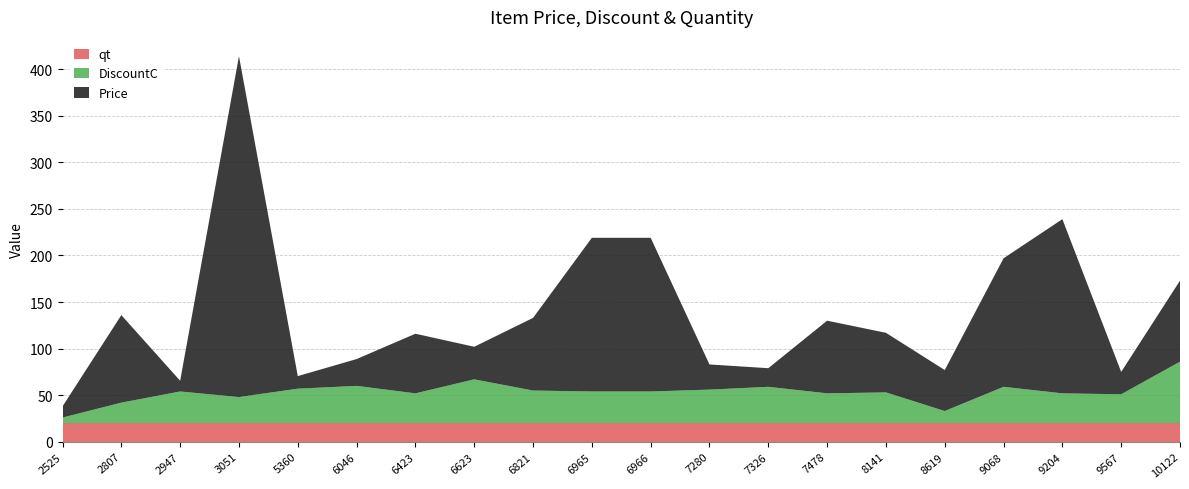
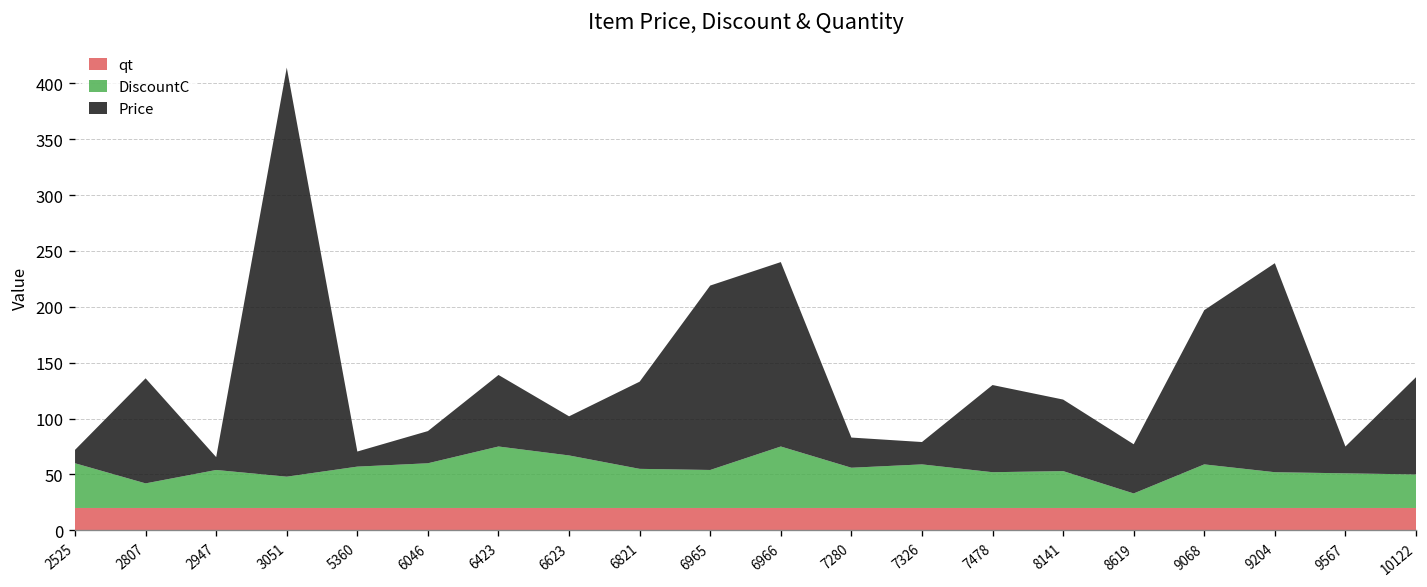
DiscountC, 2525: 10 -> 40
DiscountC, 6423: 30 -> 60
DiscountC, 6966: 30 -> 60
DiscountC, 10122: 70 -> 30
